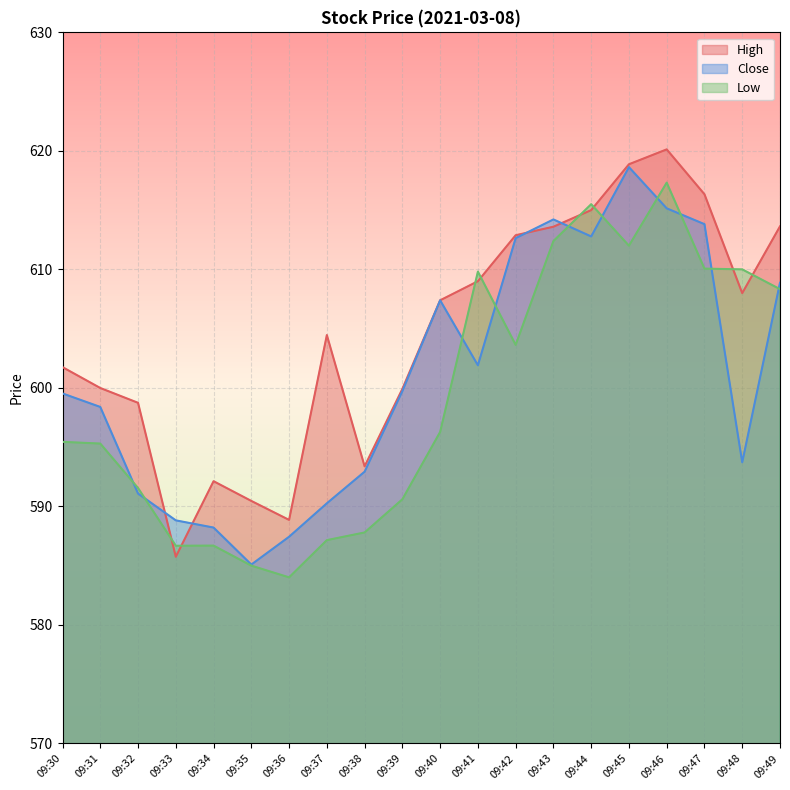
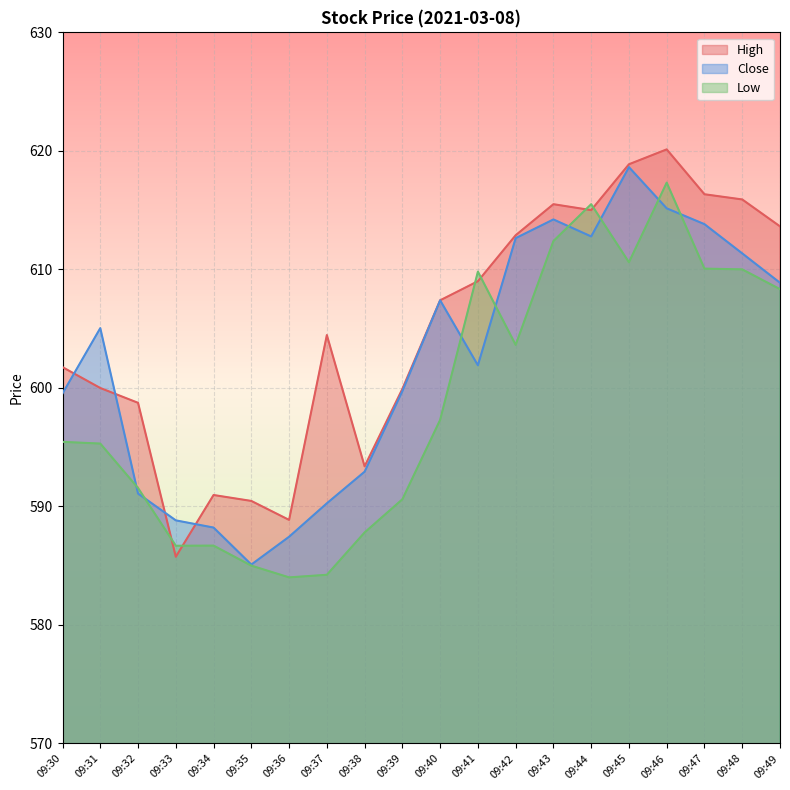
Close, 09:31: 598.4 -> 605.0
High, 09:34: 592.1 -> 591.0
Low, 09:37: 587.2 -> 584.2
Low, 09:40: 596.3 -> 597.3
High, 09:43: 613.6 -> 615.5
Low, 09:45: 612.0 -> 610.6
High, 09:48: 608.0 -> 615.9
Close, 09:48: 593.7 -> 611.3
